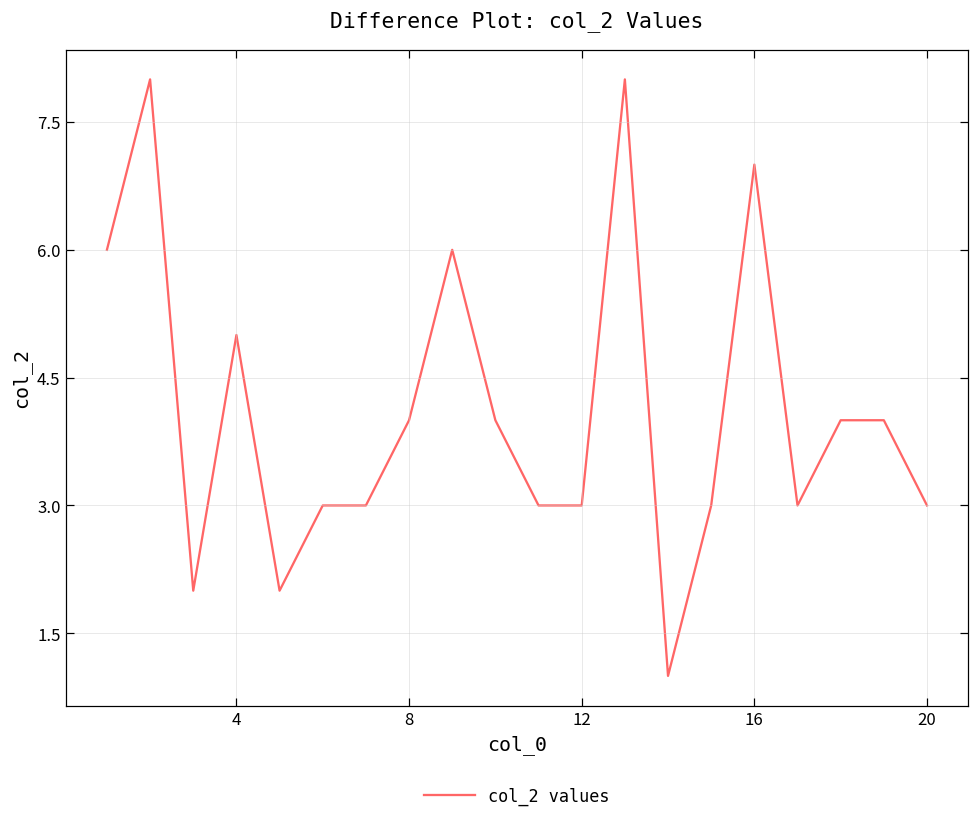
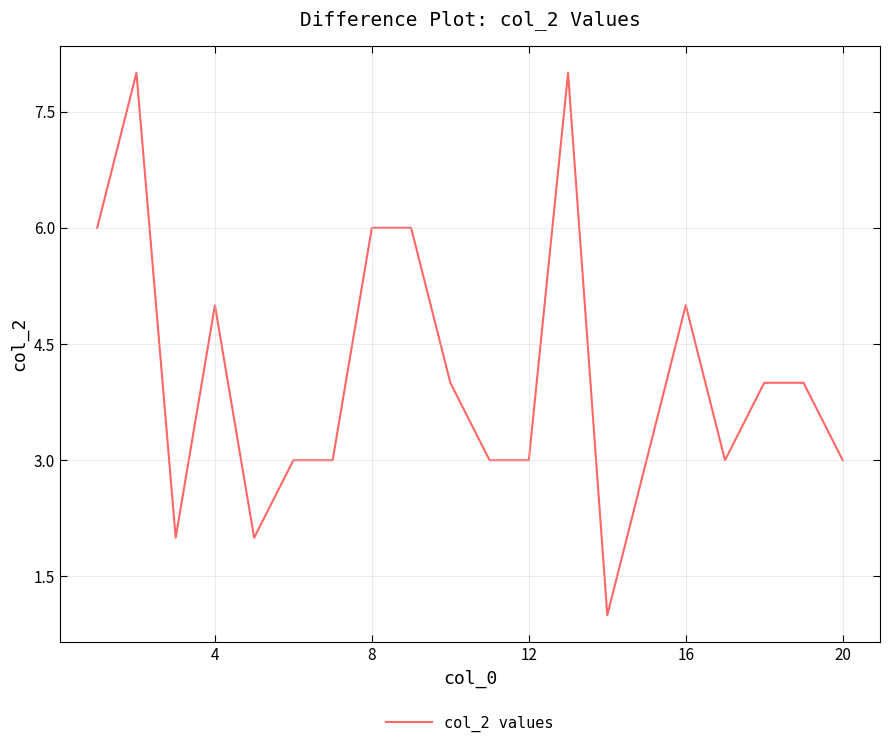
8: 4 -> 6
16: 7 -> 5
